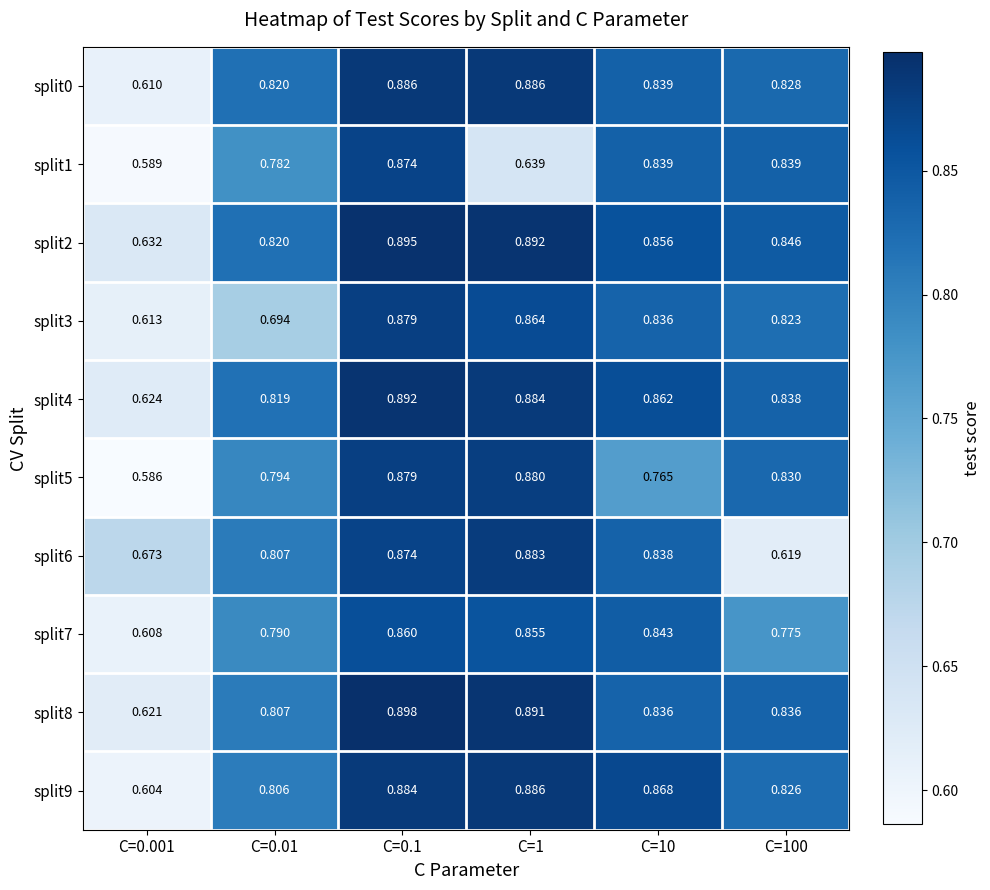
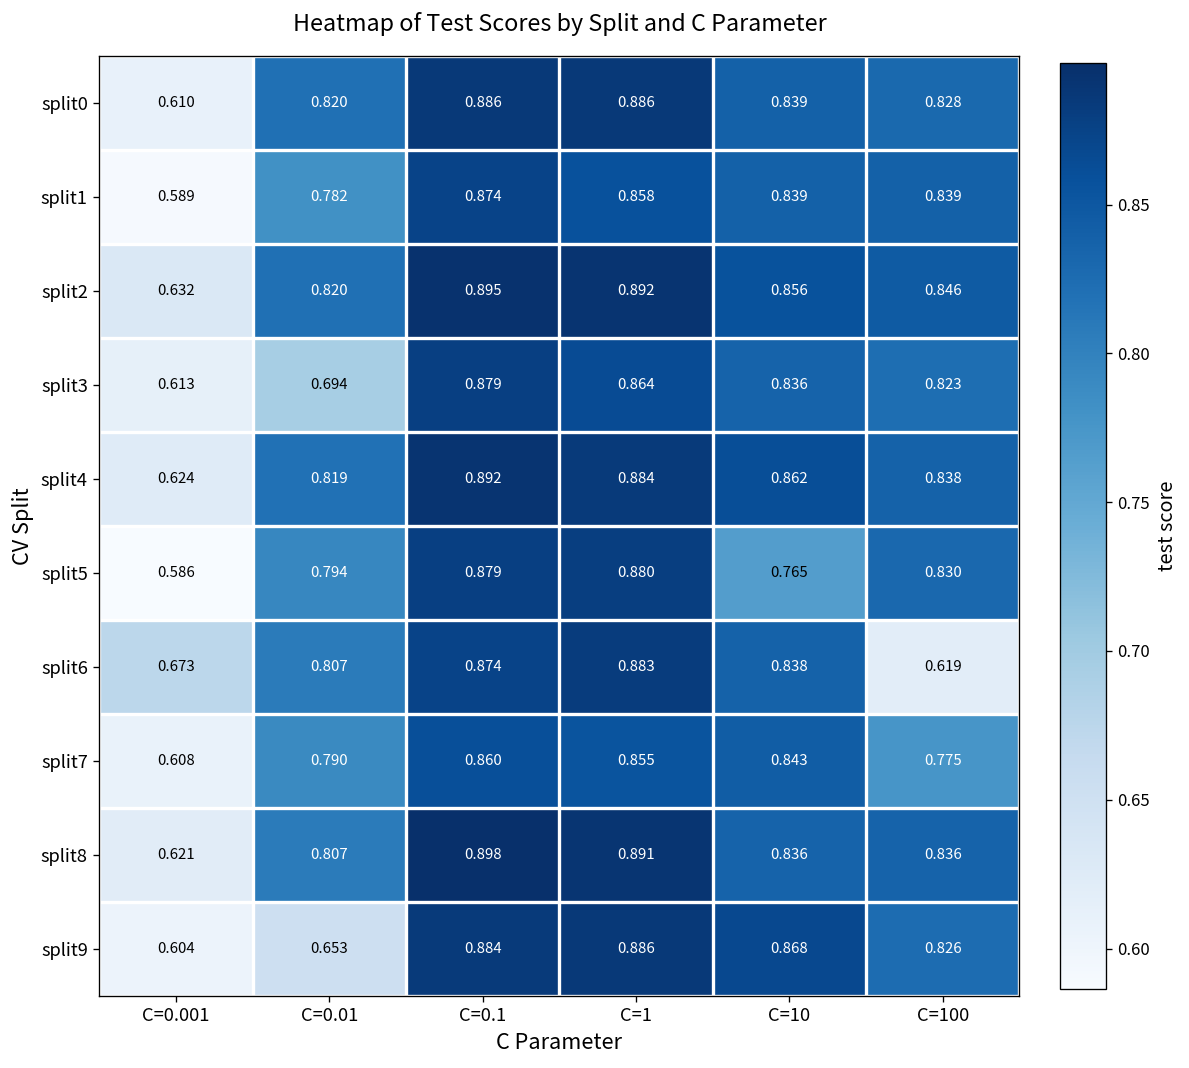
split1, C=1: 0.639 -> 0.858
split9, C=0.01: 0.806 -> 0.653
